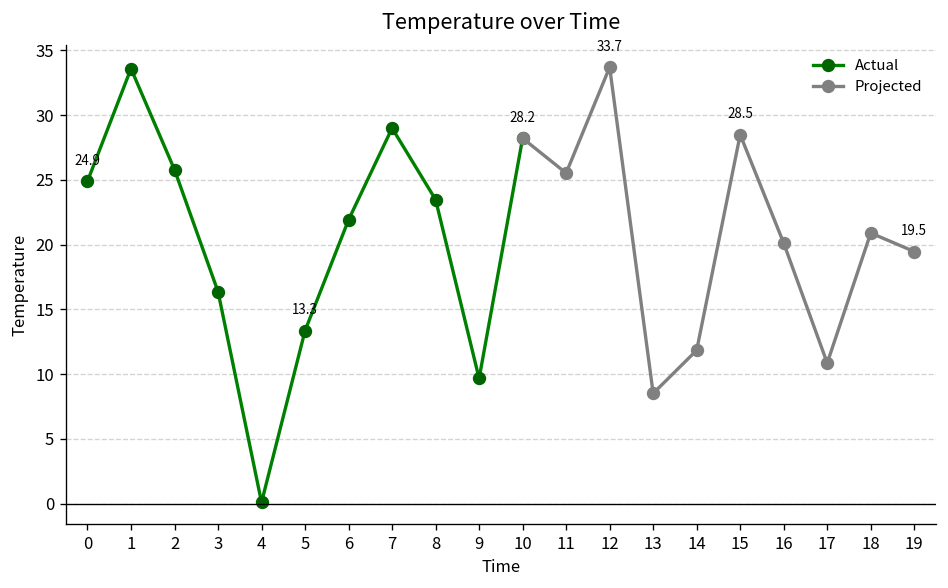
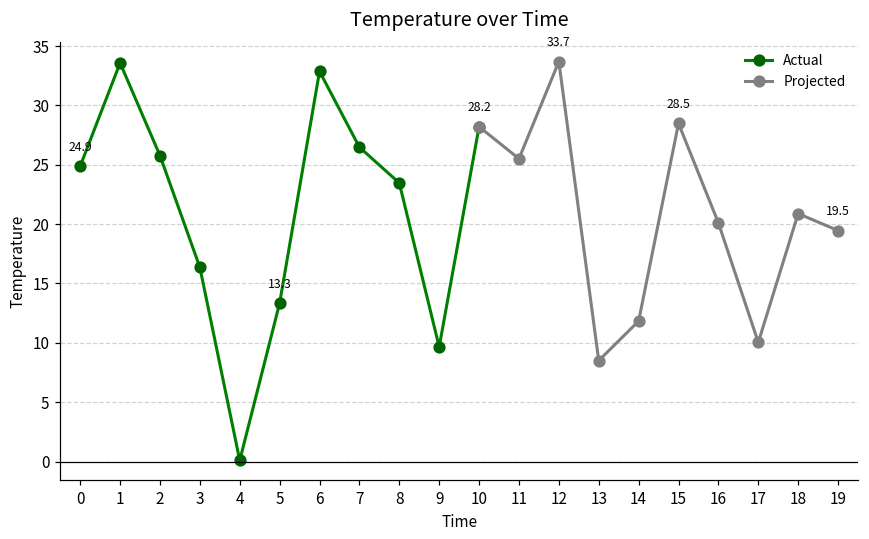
Actual, 6: 21.9 -> 32.9
Actual, 7: 29.0 -> 26.5
Projected, 17: 10.8 -> 10.0
